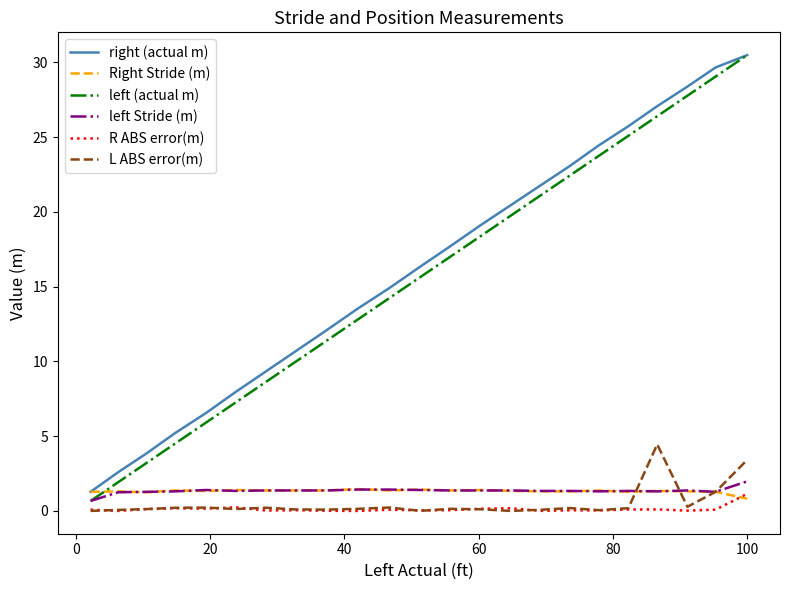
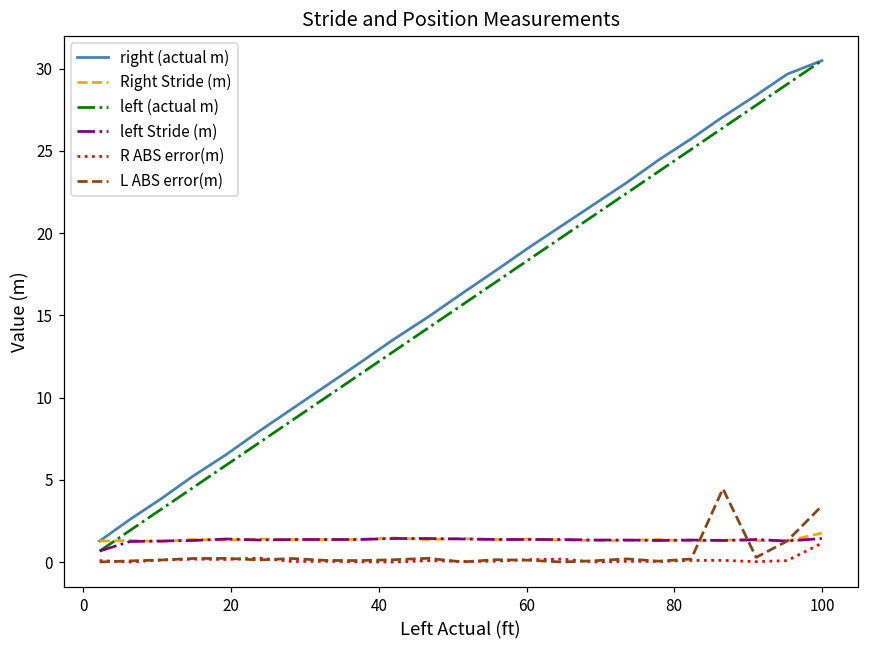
Right Stride (m), 100: 0.8 -> 1.8
left Stride (m), 100: 2.0 -> 1.4
